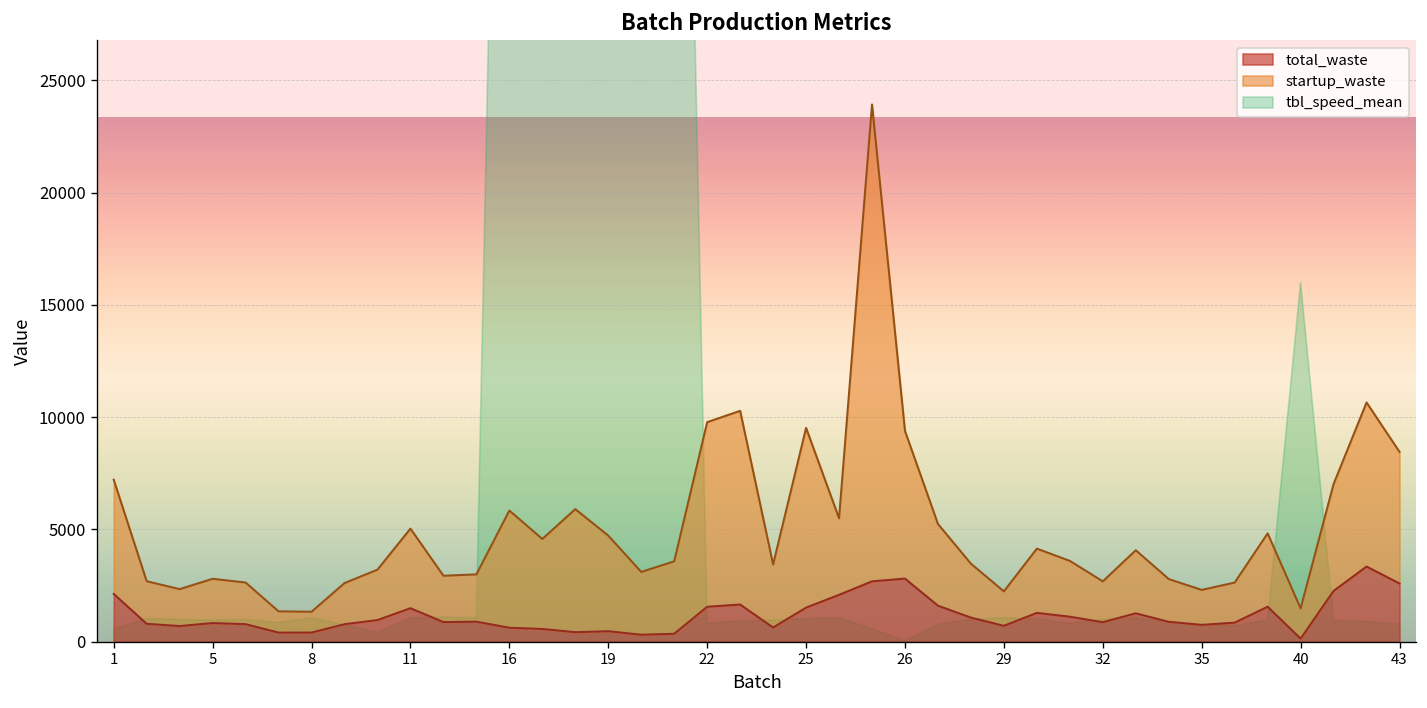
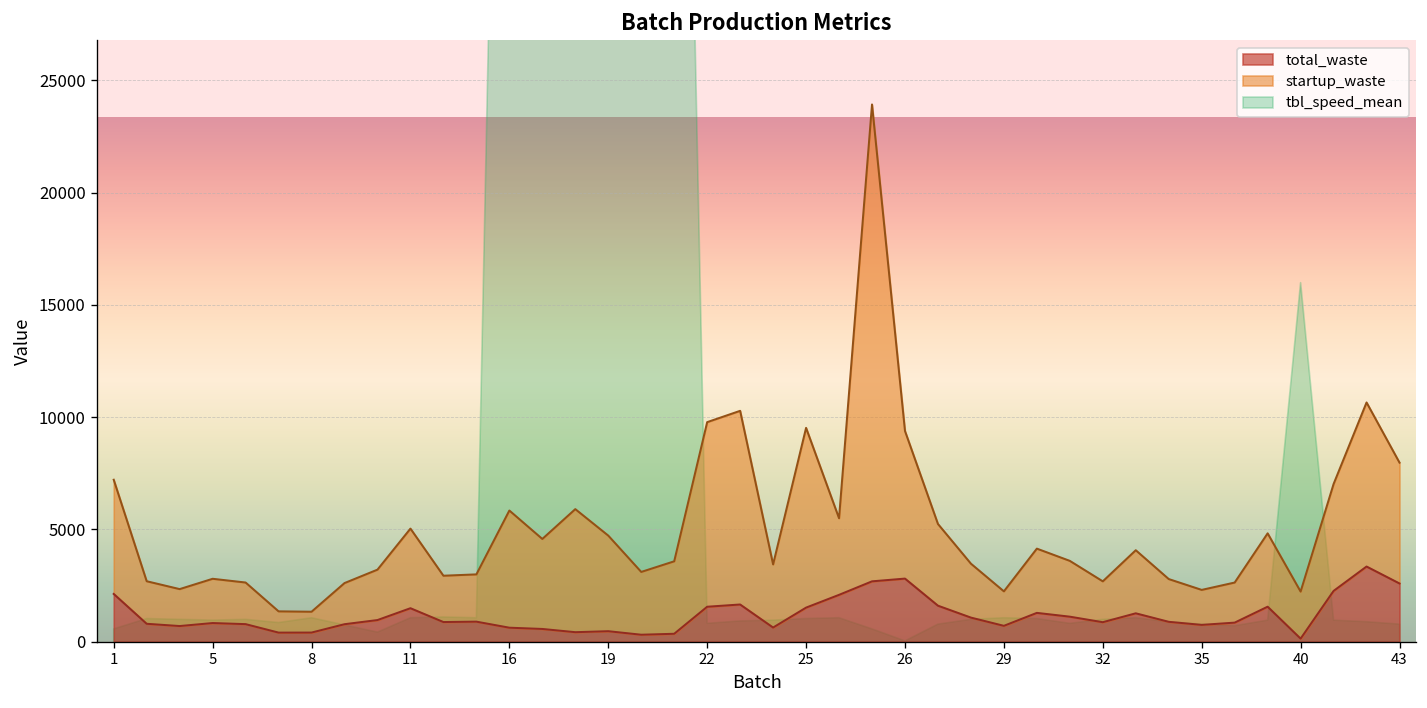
startup_waste, 40: 1300 -> 2100
startup_waste, 43: 5900 -> 5400
